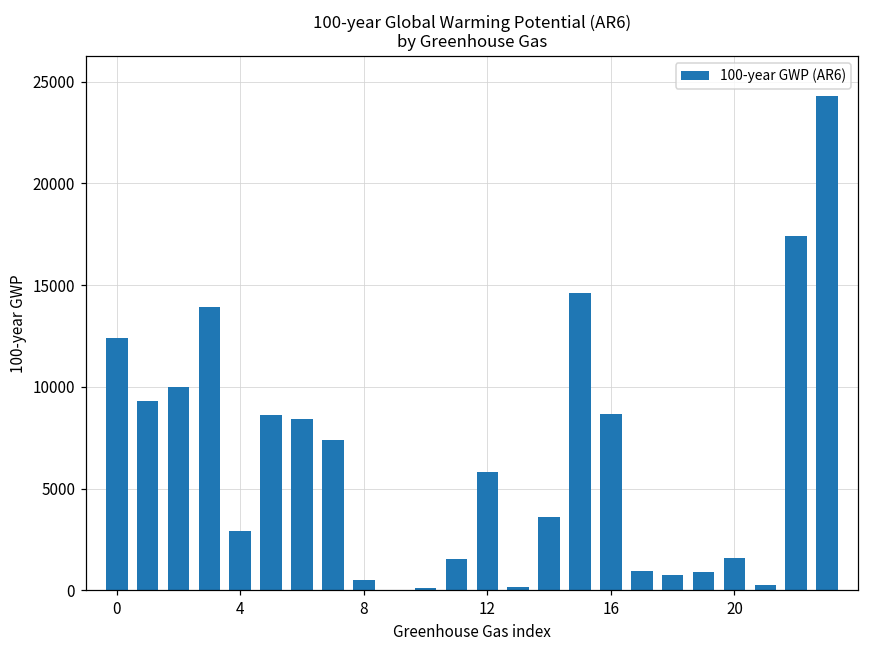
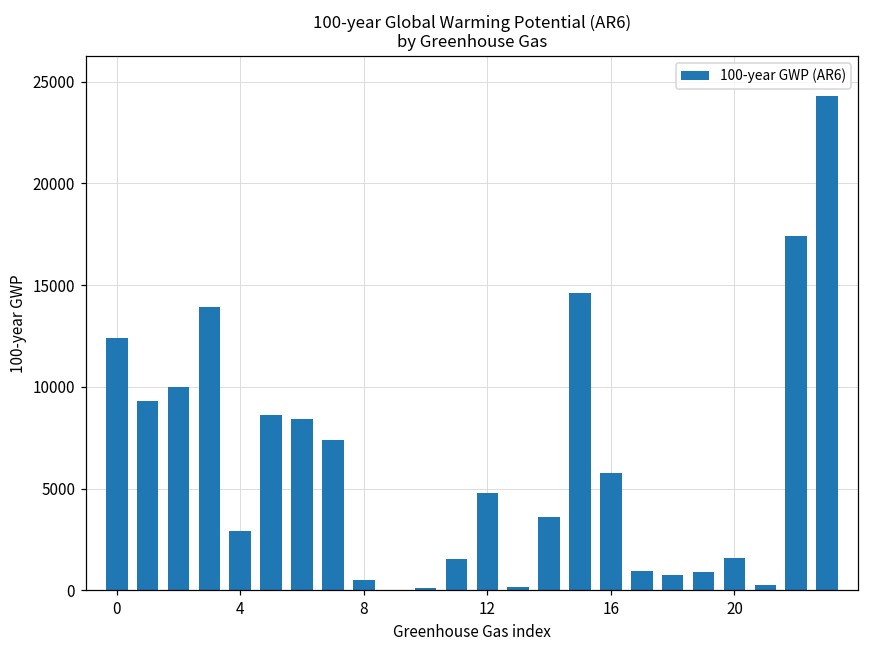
12: 5800 -> 4800
16: 8700 -> 5800
